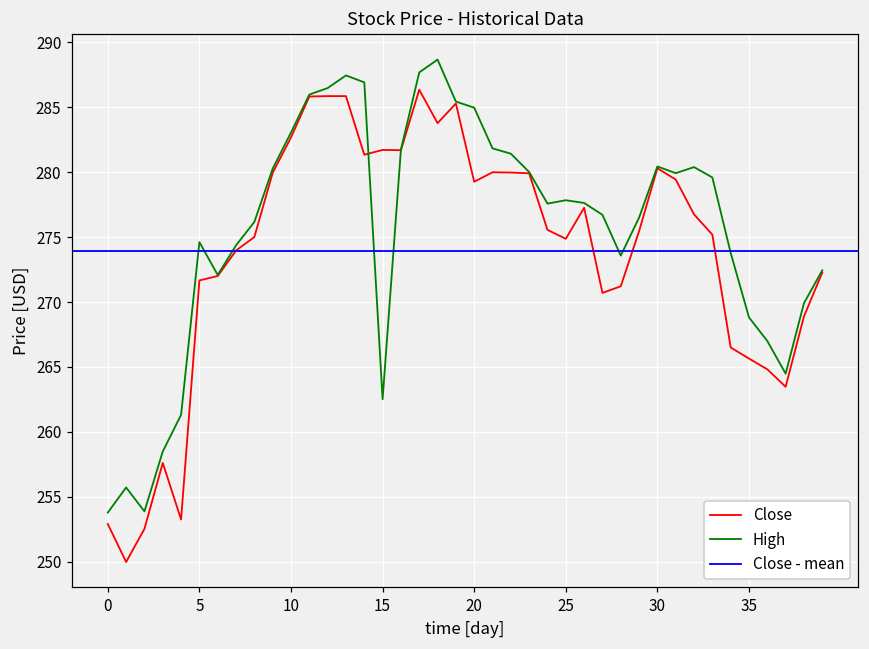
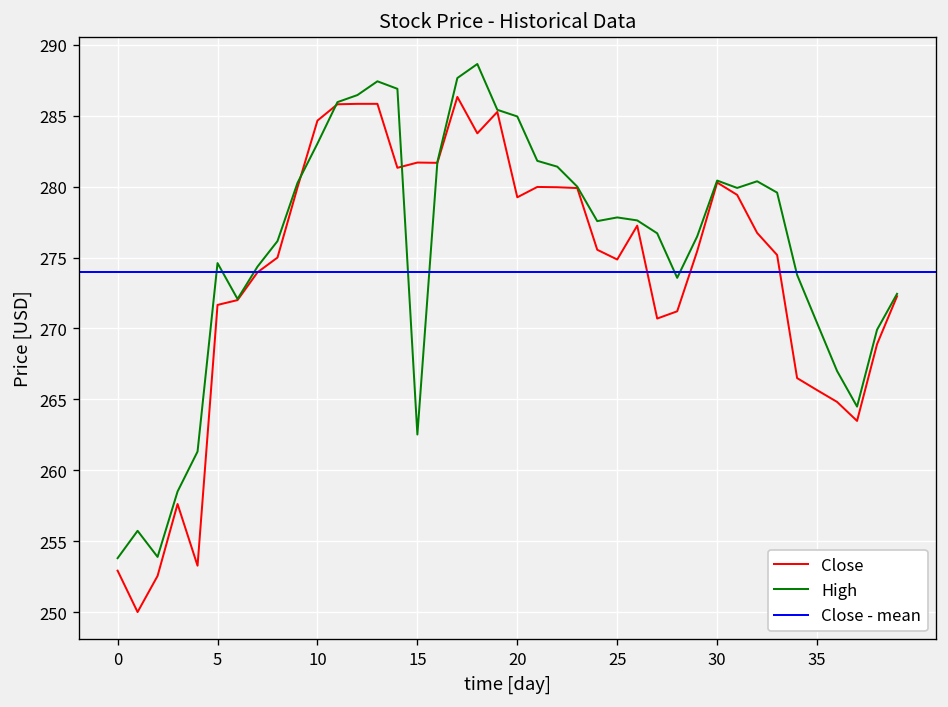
Close, 10: 282.7 -> 284.7
High, 35: 268.8 -> 270.4
